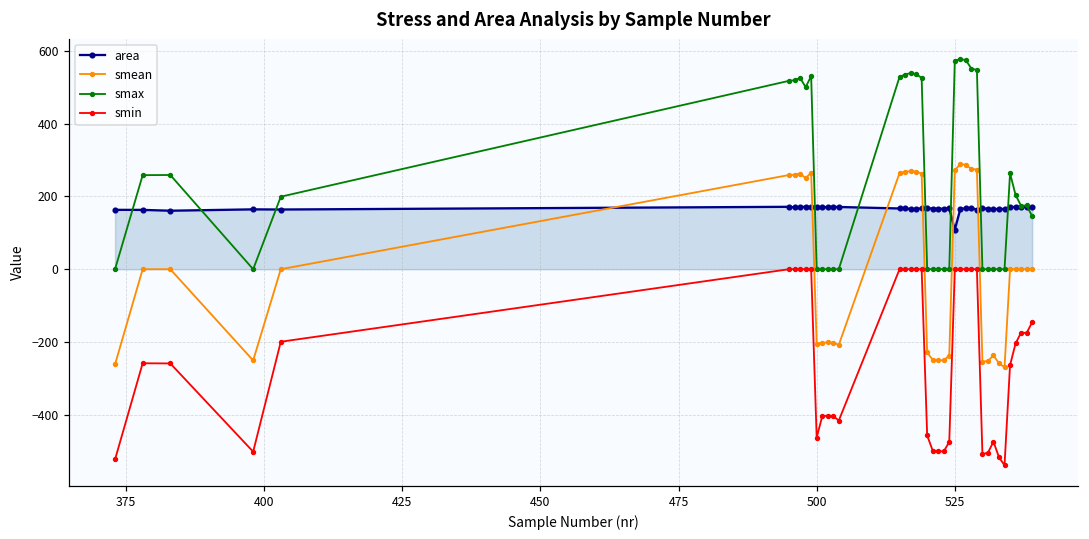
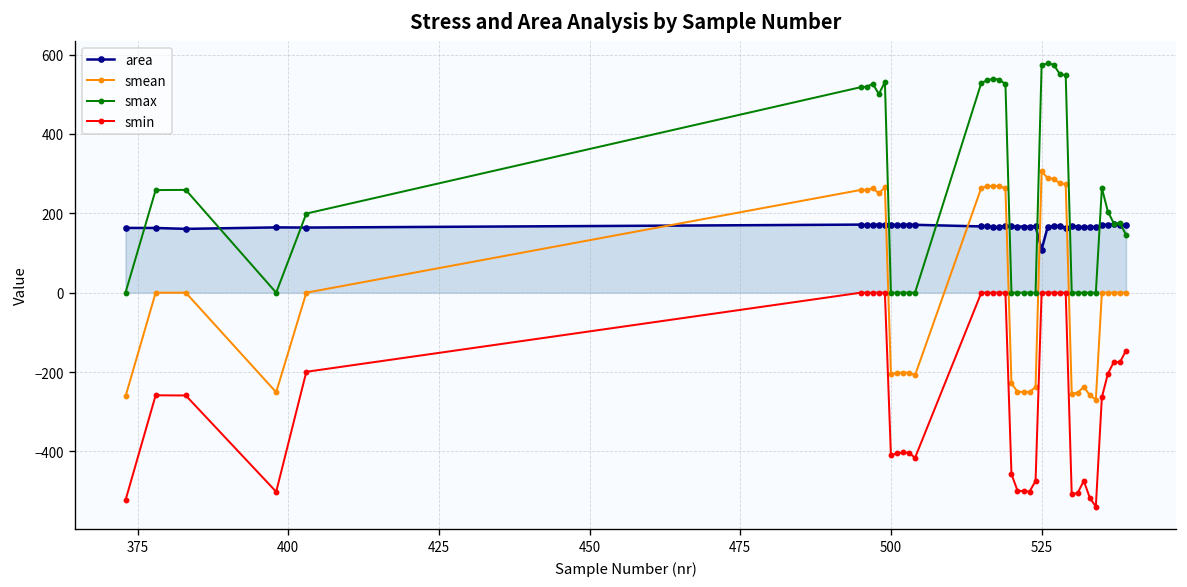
smin, 500: -460 -> -410
smean, 525: 270 -> 310
